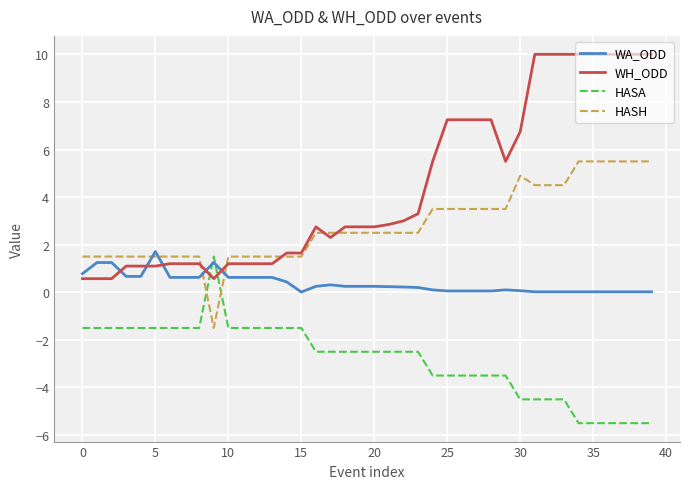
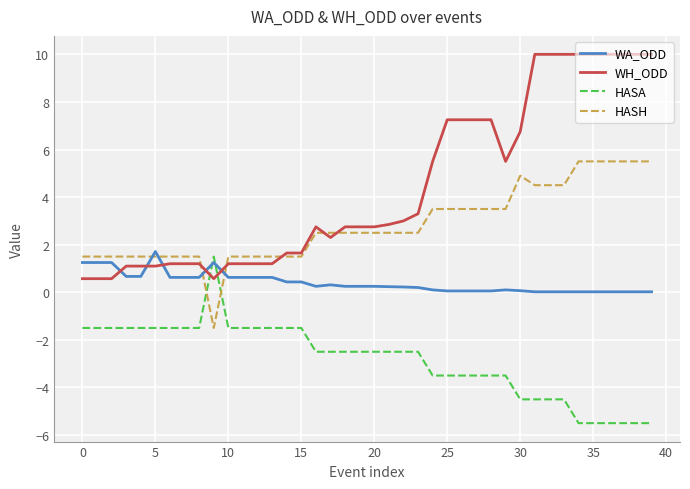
WA_ODD, 0: 0.8 -> 1.3
WA_ODD, 15: 0.0 -> 0.4
